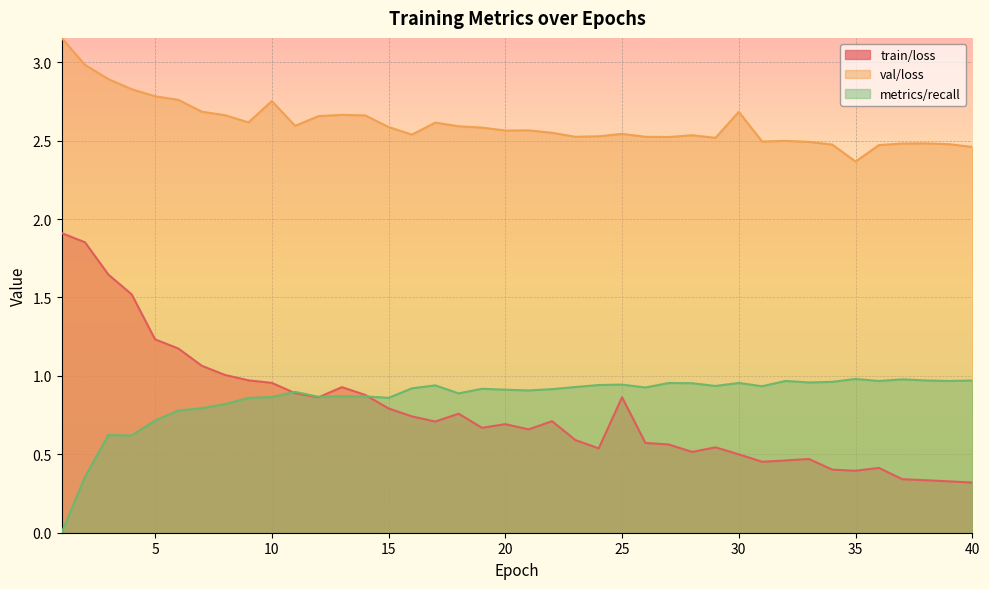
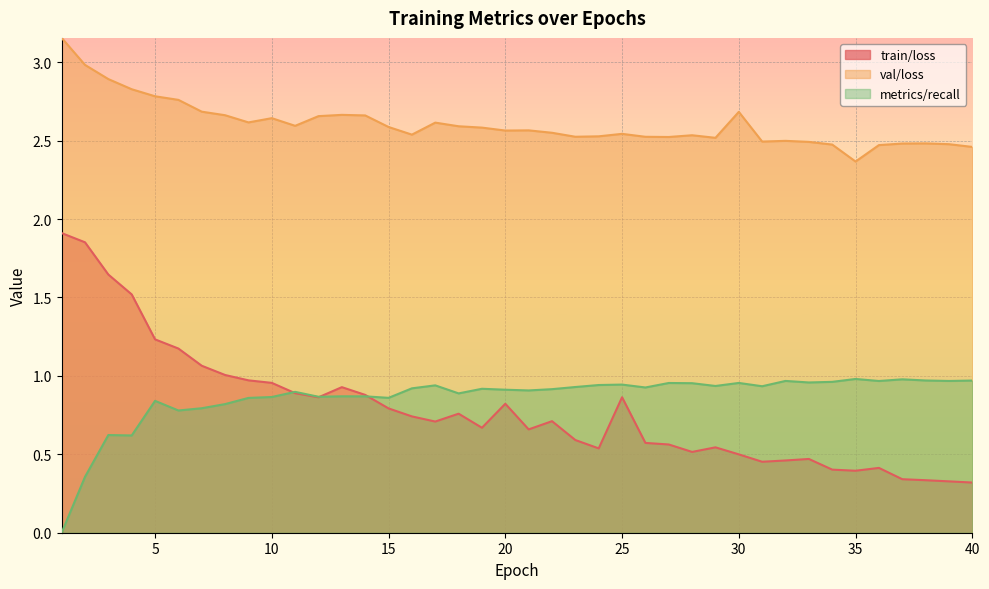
metrics/recall, 5: 0.72 -> 0.84
val/loss, 10: 2.75 -> 2.64
train/loss, 20: 0.69 -> 0.82
